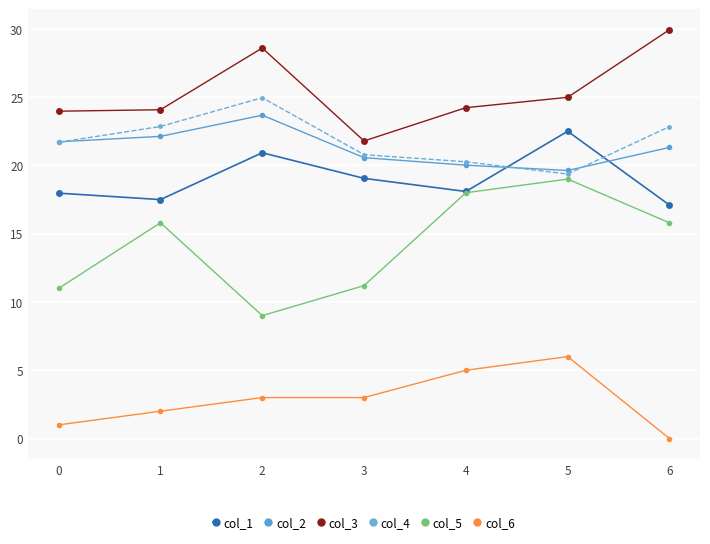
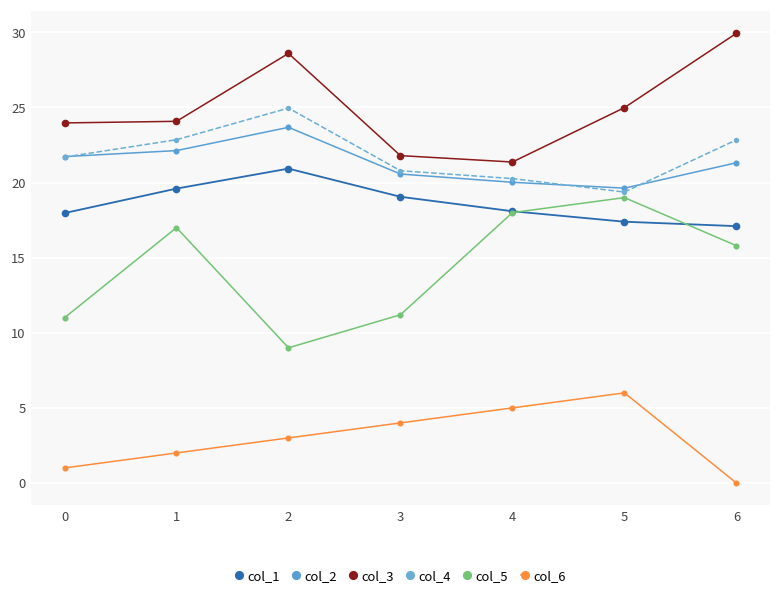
col_1, 1: 17.5 -> 19.6
col_5, 1: 15.8 -> 17.0
col_6, 3: 3 -> 4
col_3, 4: 24.2 -> 21.4
col_1, 5: 22.5 -> 17.4
